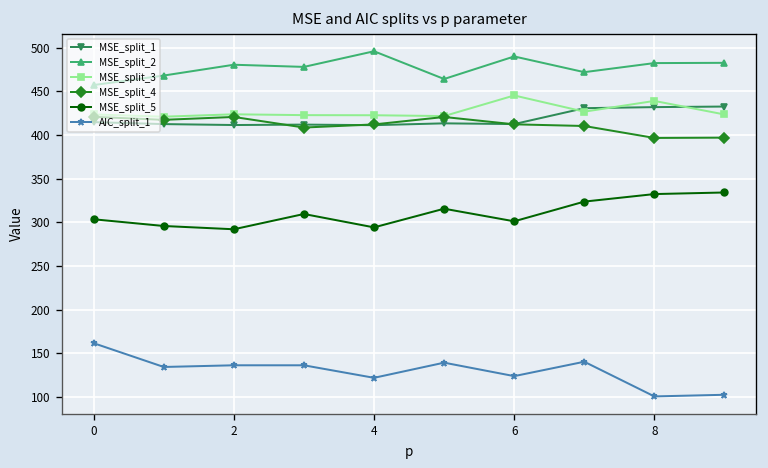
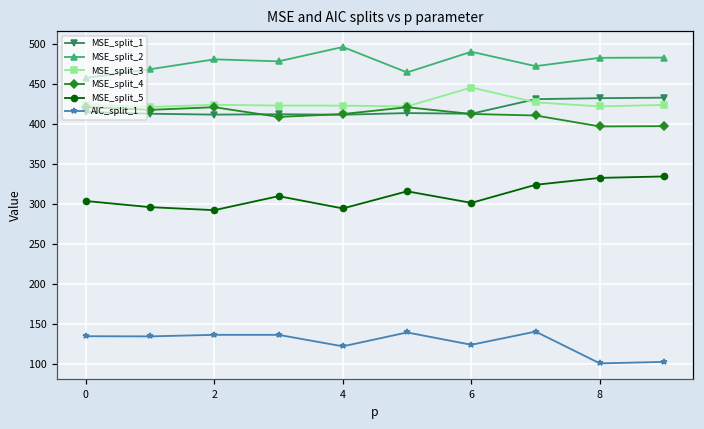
AIC_split_1, 0: 160 -> 130
MSE_split_3, 8: 440 -> 420
